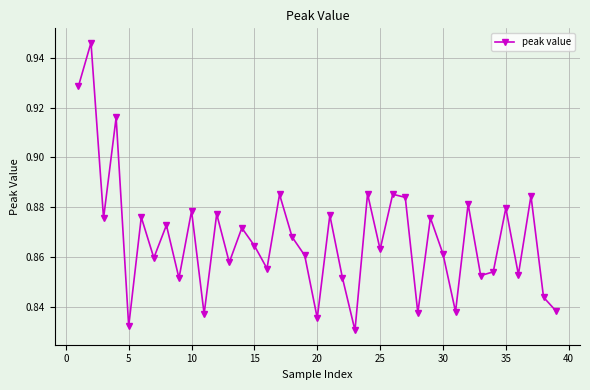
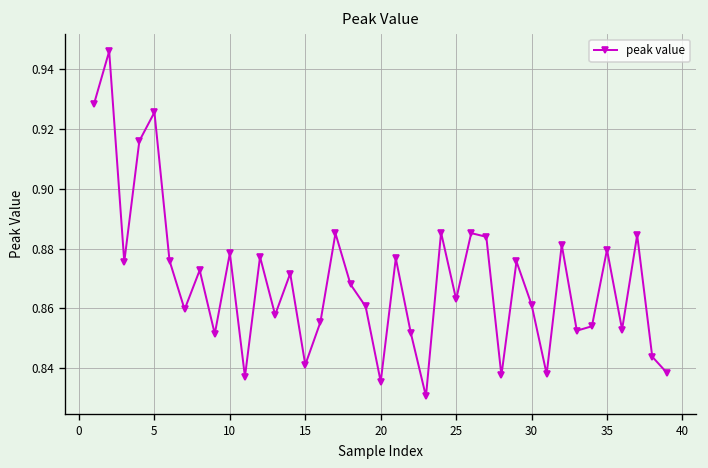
5: 0.832 -> 0.926
15: 0.864 -> 0.841
